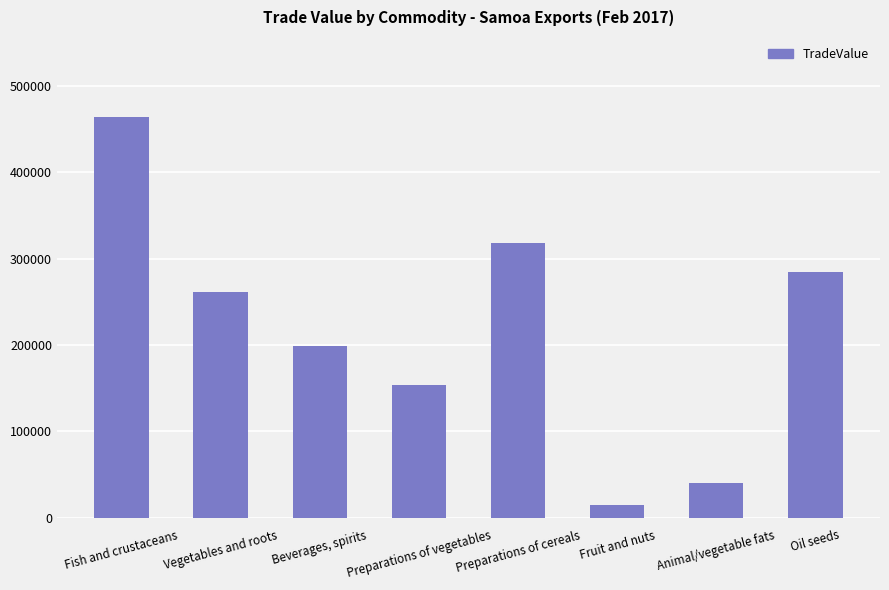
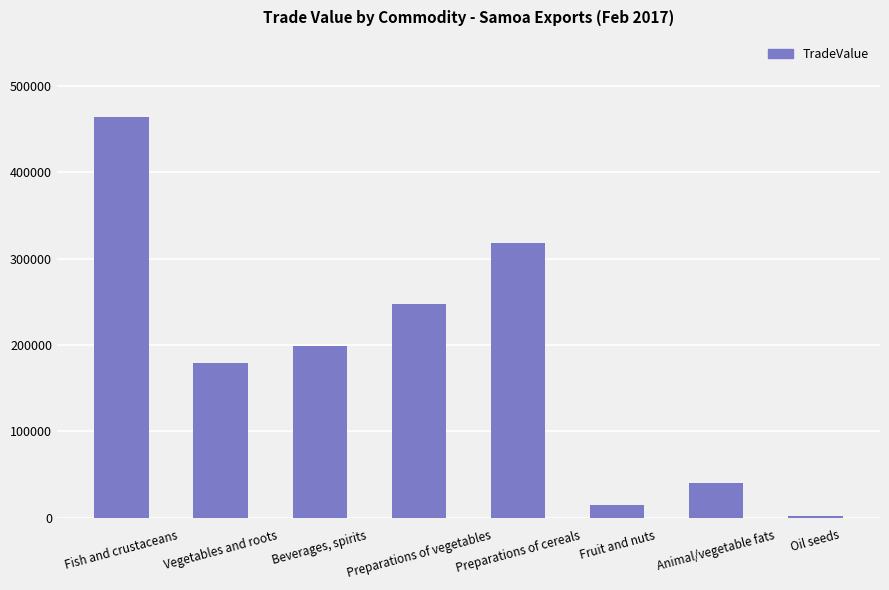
Vegetables and roots: 260000 -> 180000
Preparations of vegetables: 150000 -> 250000
Oil seeds: 280000 -> 0
